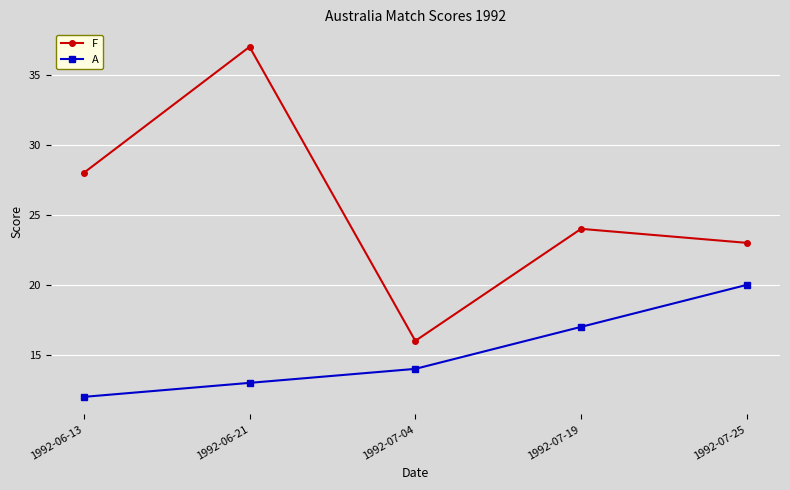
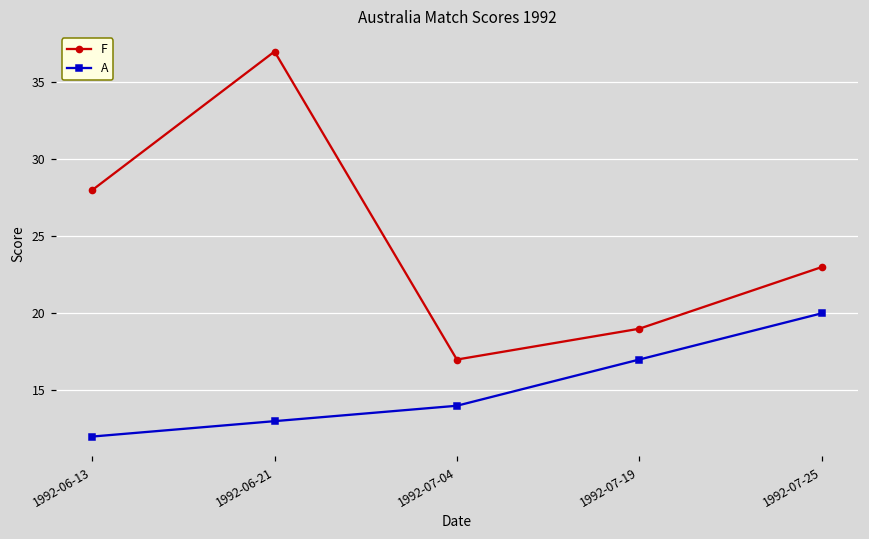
F, 1992-07-04: 16 -> 17
F, 1992-07-19: 24 -> 19
